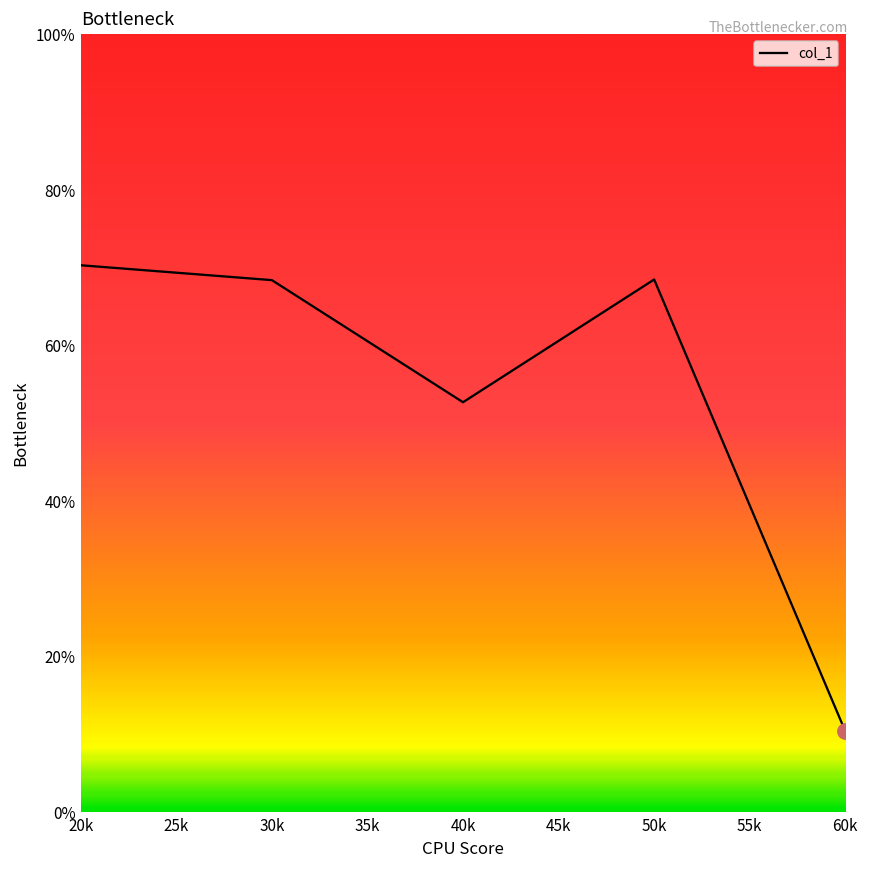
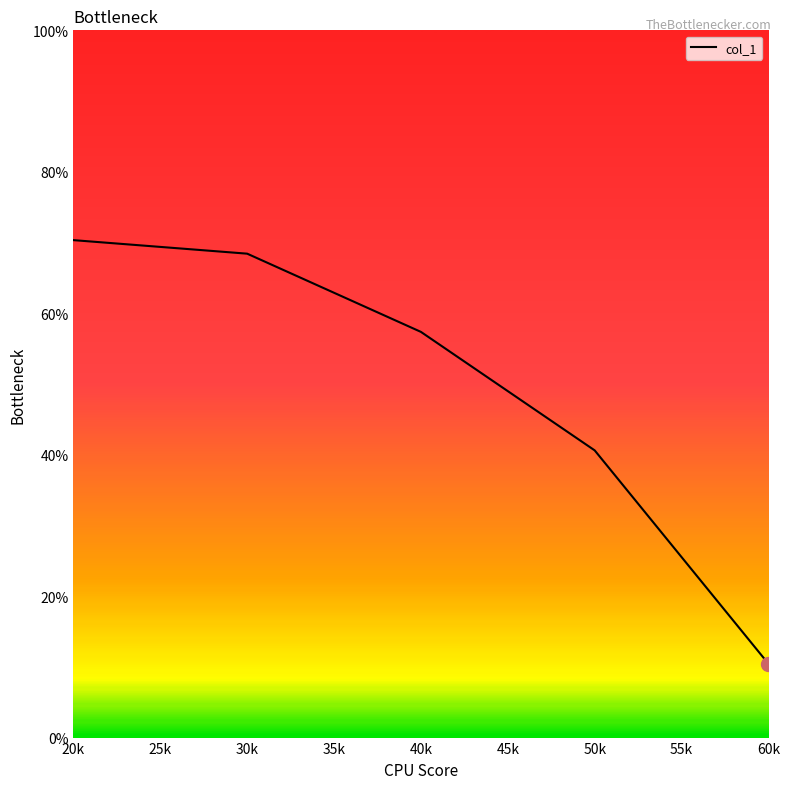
col_1, 40k: 53% -> 57%
col_1, 50k: 69% -> 41%
